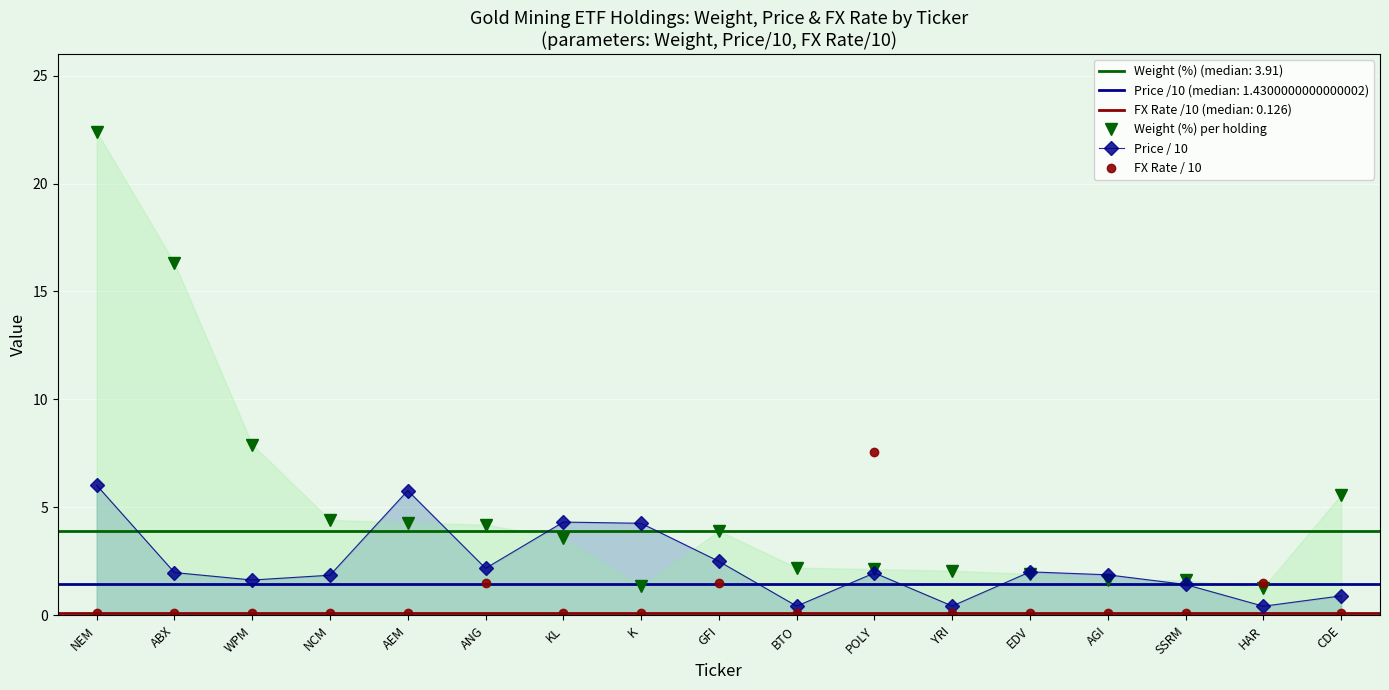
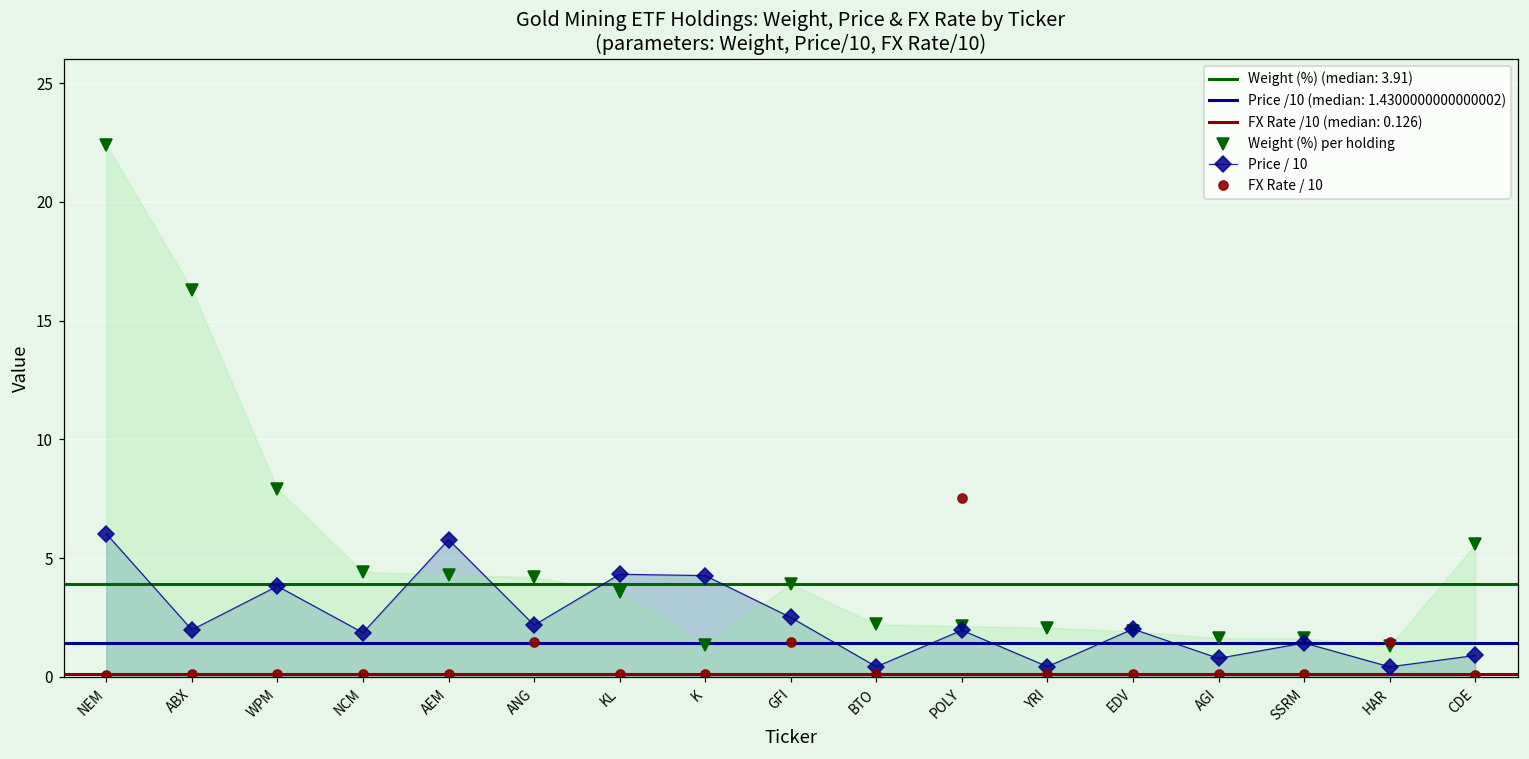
Price / 10, WPM: 1.6 -> 3.8
Price / 10, AGI: 1.9 -> 0.8
